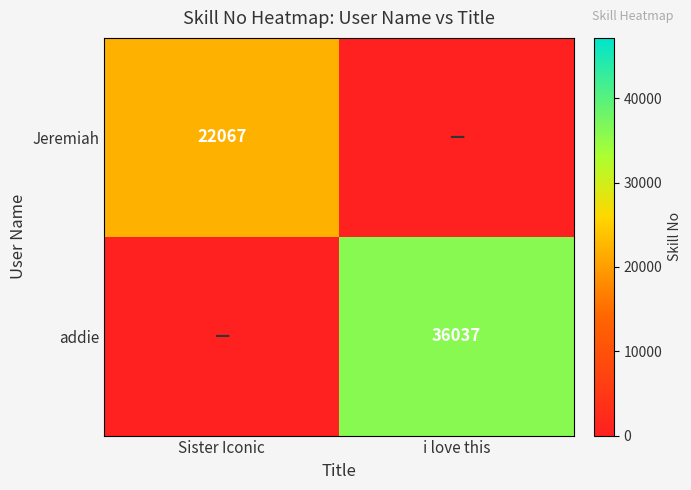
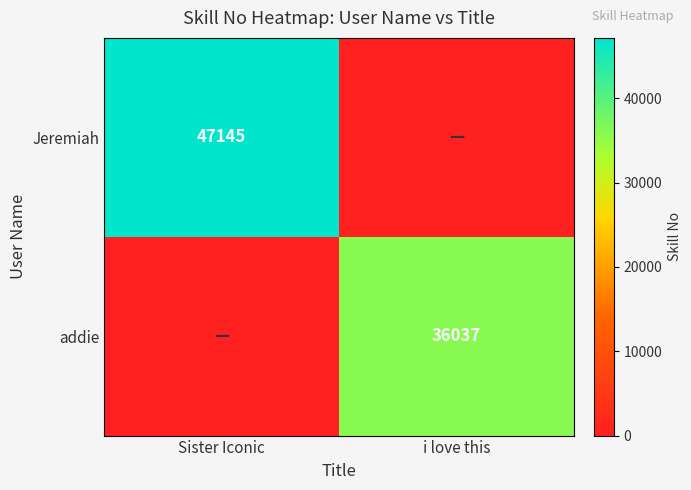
Jeremiah, Sister Iconic: 22067 -> 47145
